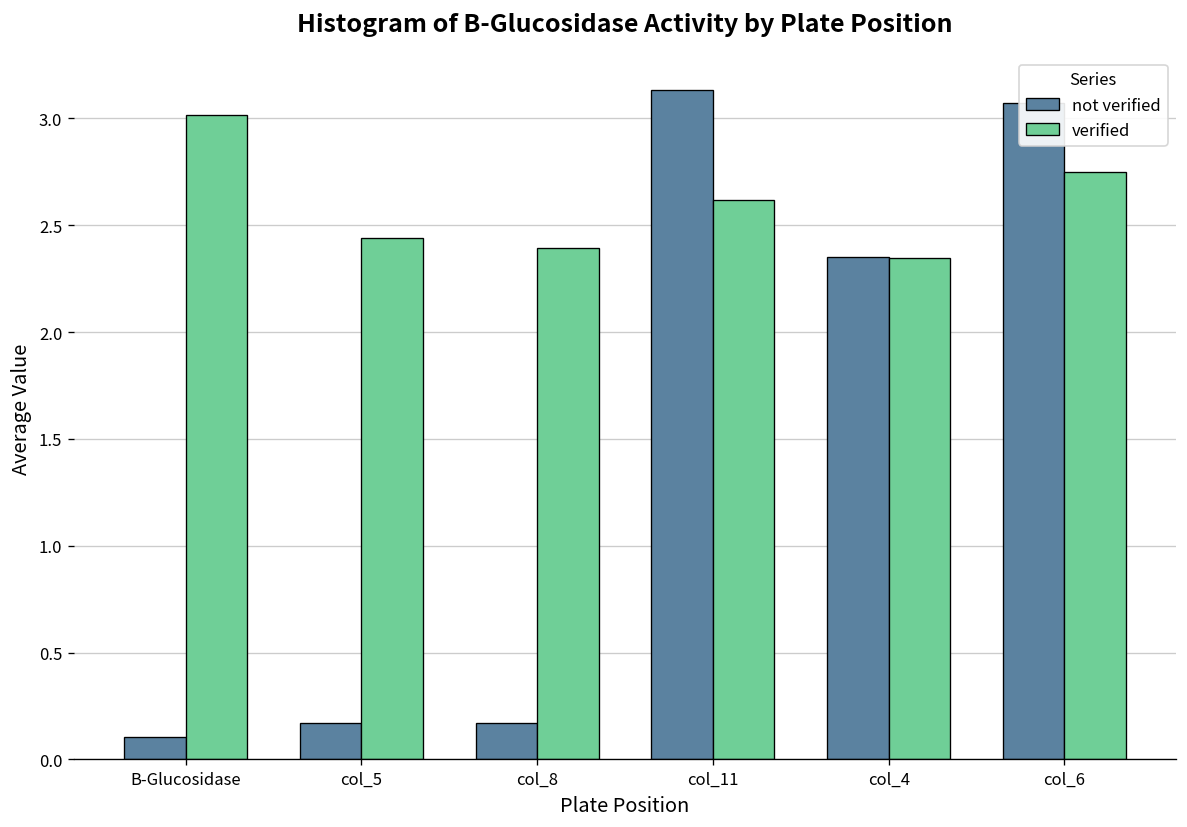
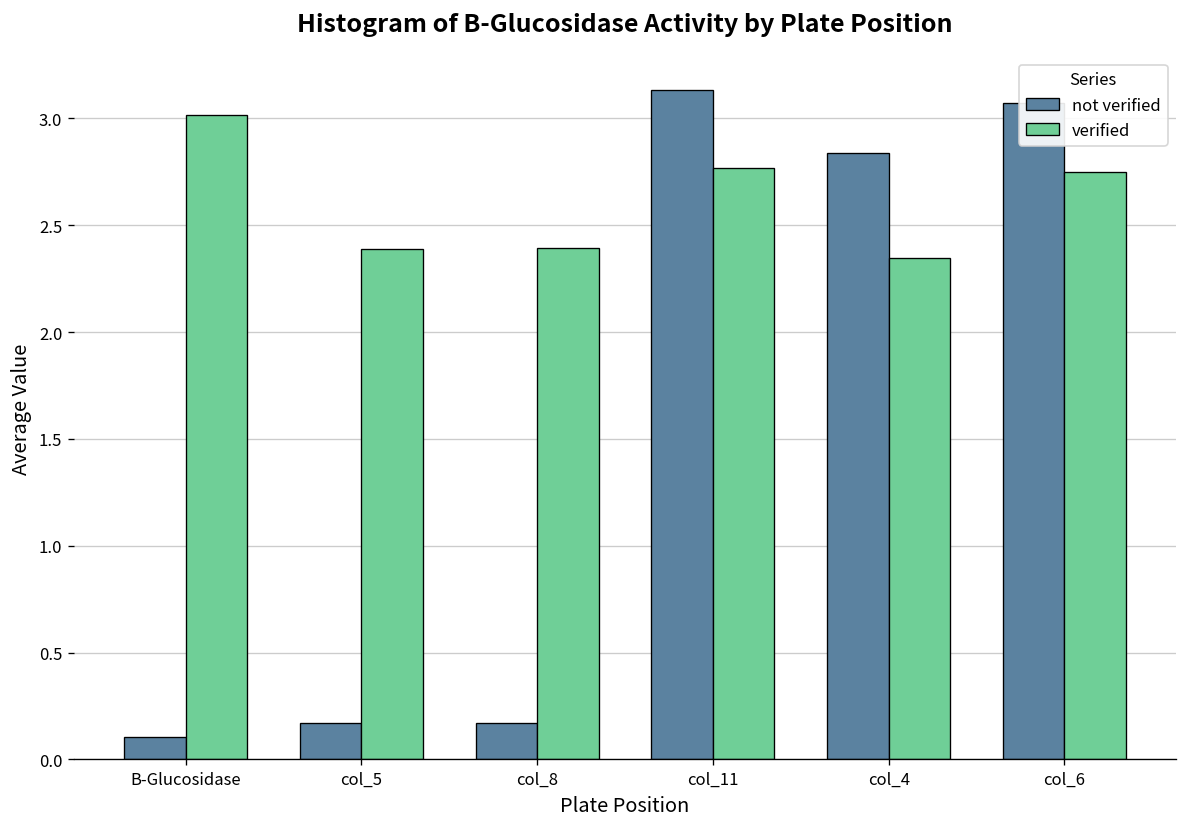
verified, col_5: 2.44 -> 2.39
verified, col_11: 2.62 -> 2.77
not verified, col_4: 2.35 -> 2.84
